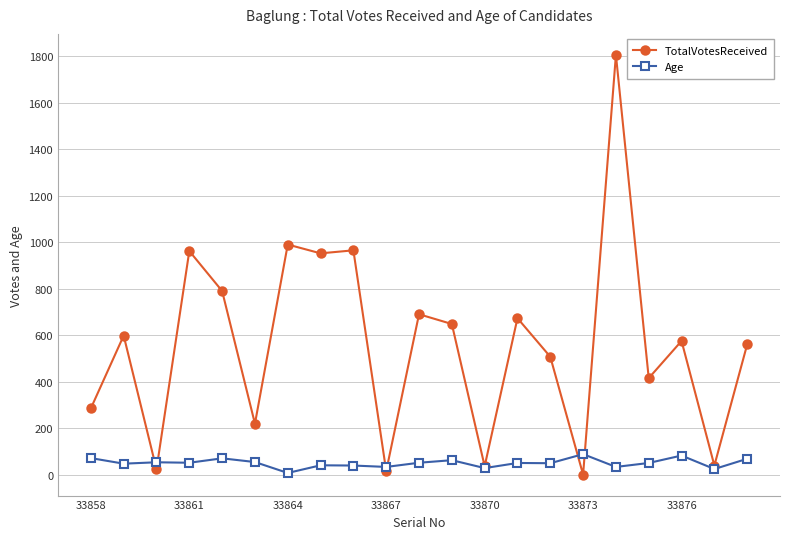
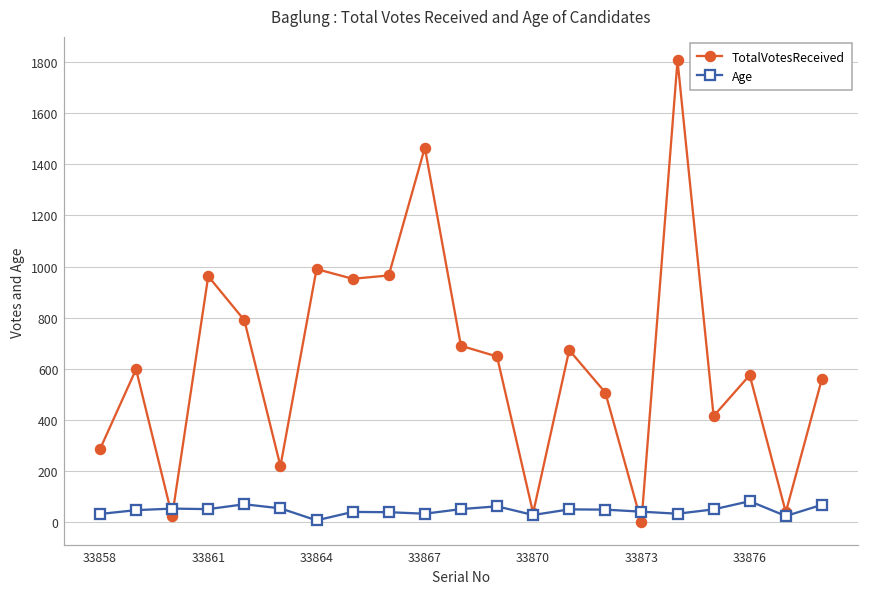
Age, 33858: 70 -> 30
TotalVotesReceived, 33867: 20 -> 1470
Age, 33873: 90 -> 40
